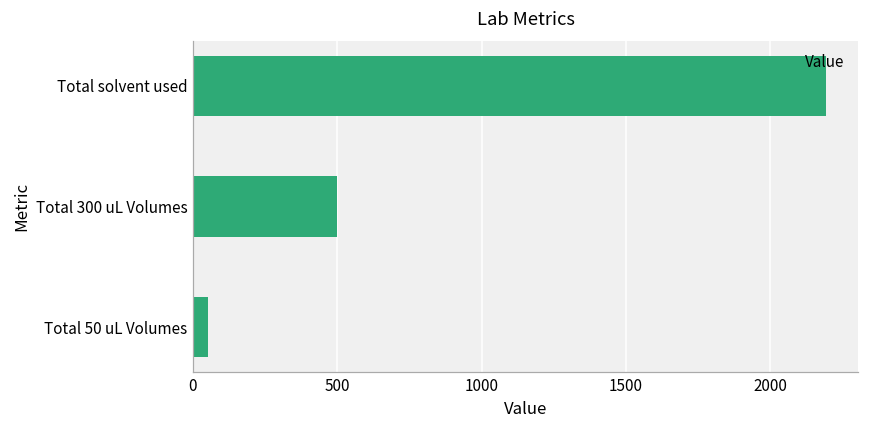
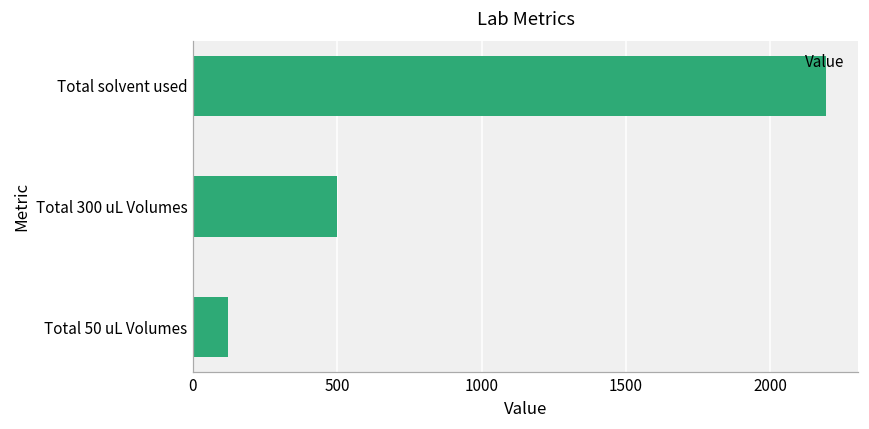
Total 50 uL Volumes: 50 -> 120
